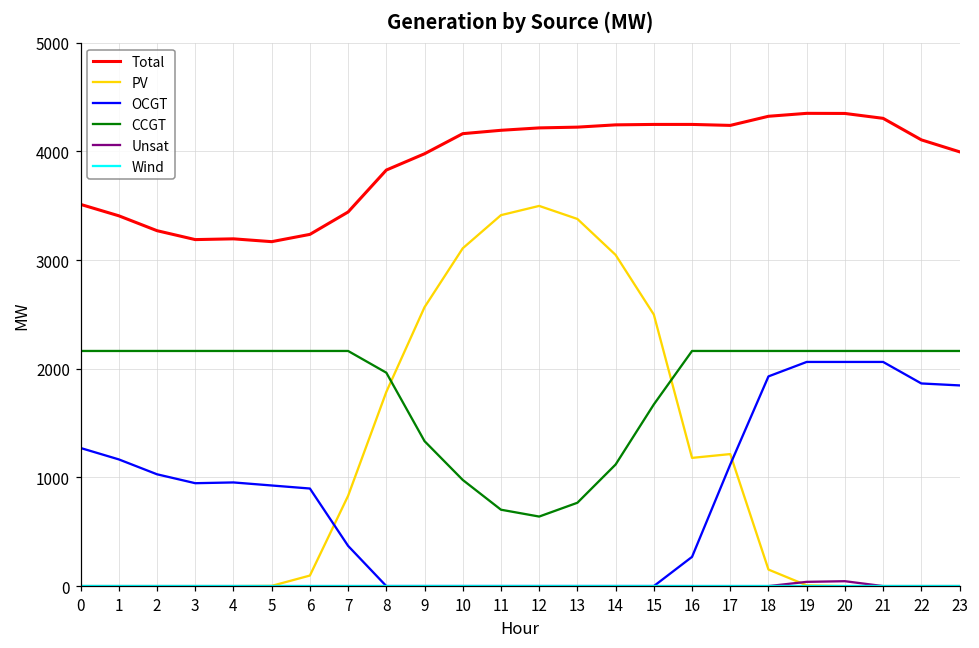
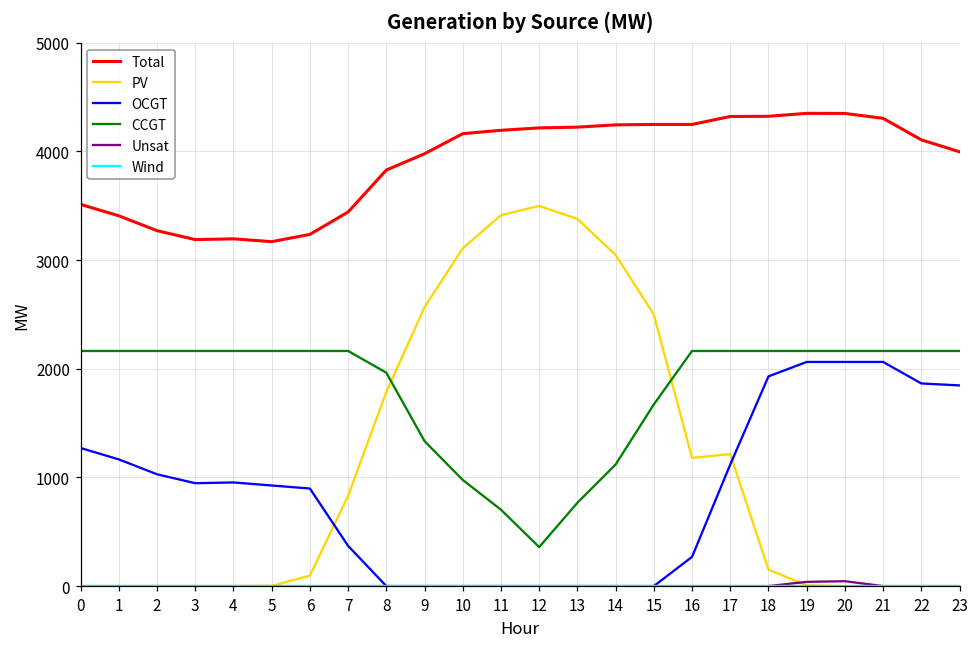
CCGT, 12: 600 -> 400
Total, 17: 4200 -> 4300
